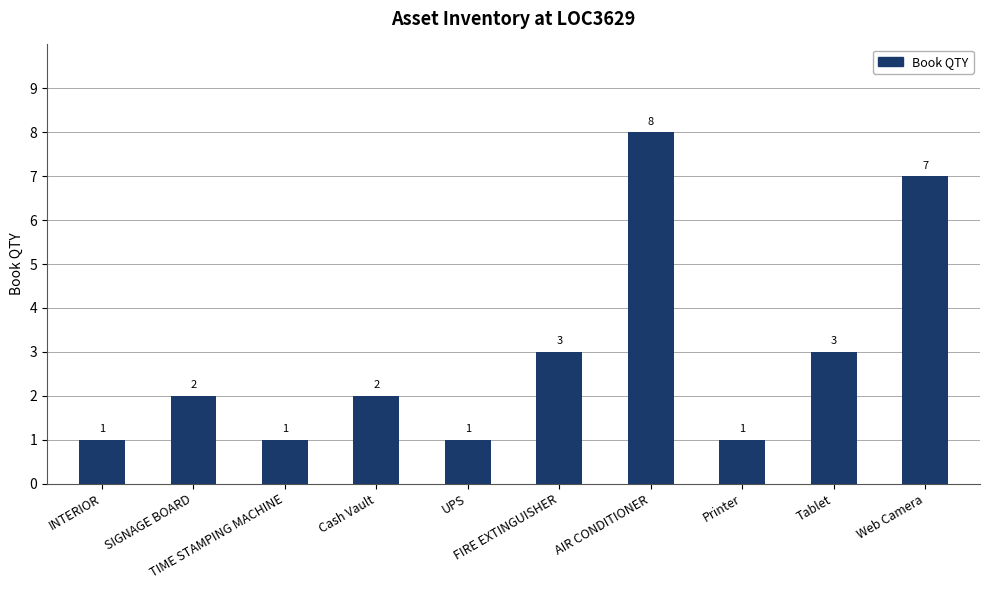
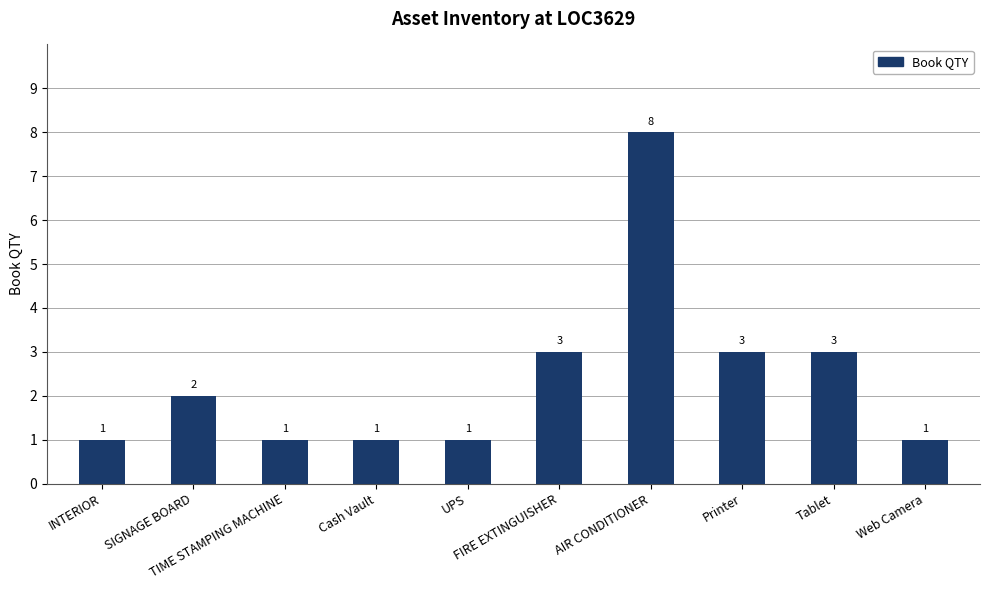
Cash Vault: 2 -> 1
Printer: 1 -> 3
Web Camera: 7 -> 1
